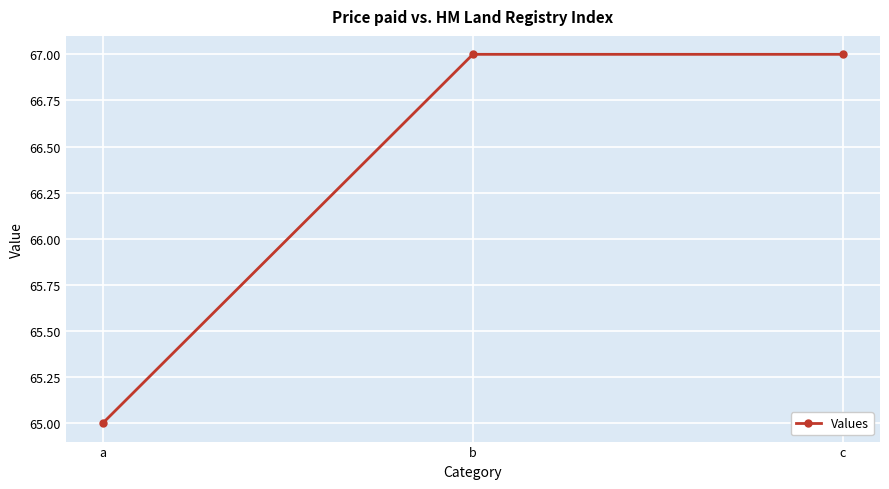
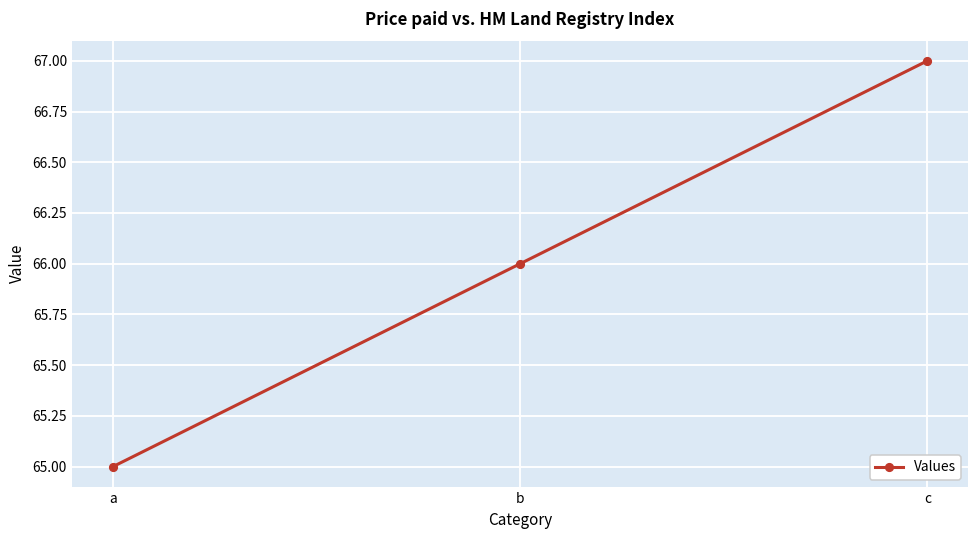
b: 67 -> 66
